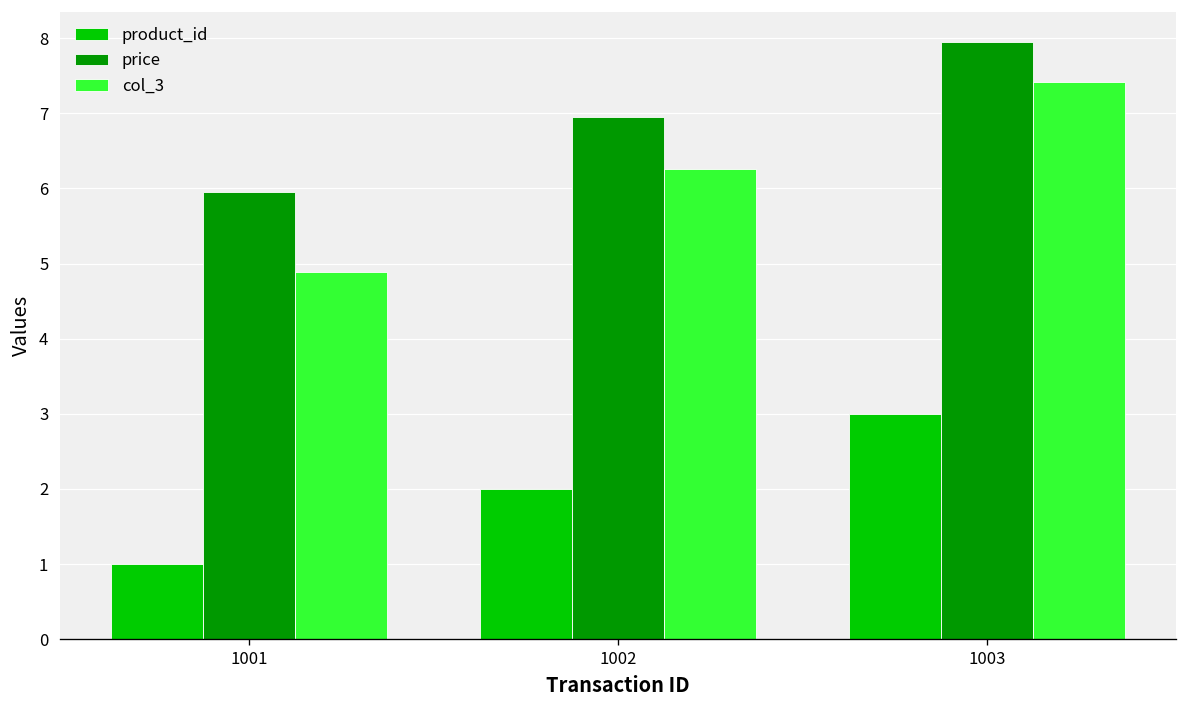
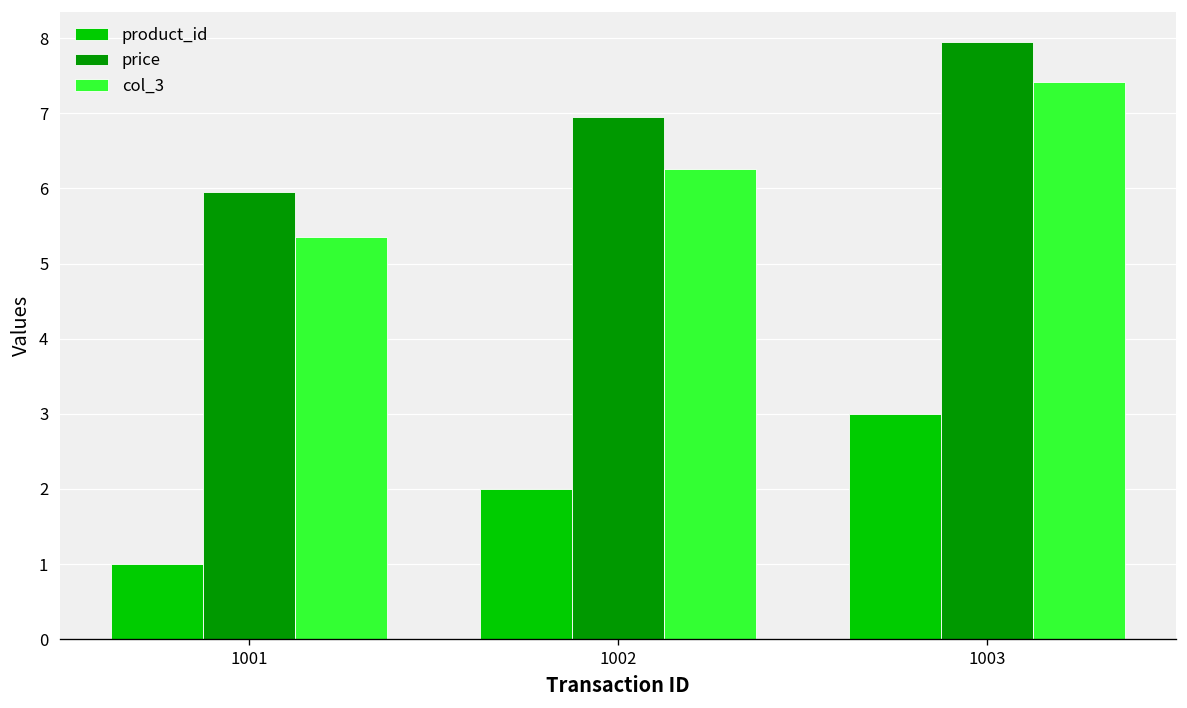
col_3, 1001: 4.9 -> 5.4
